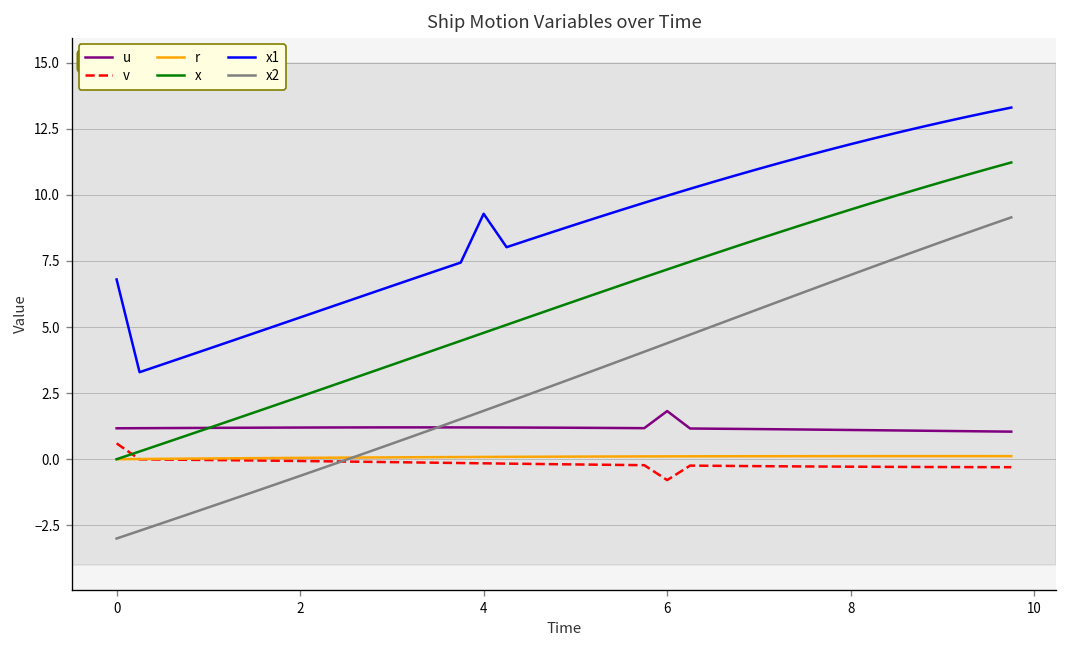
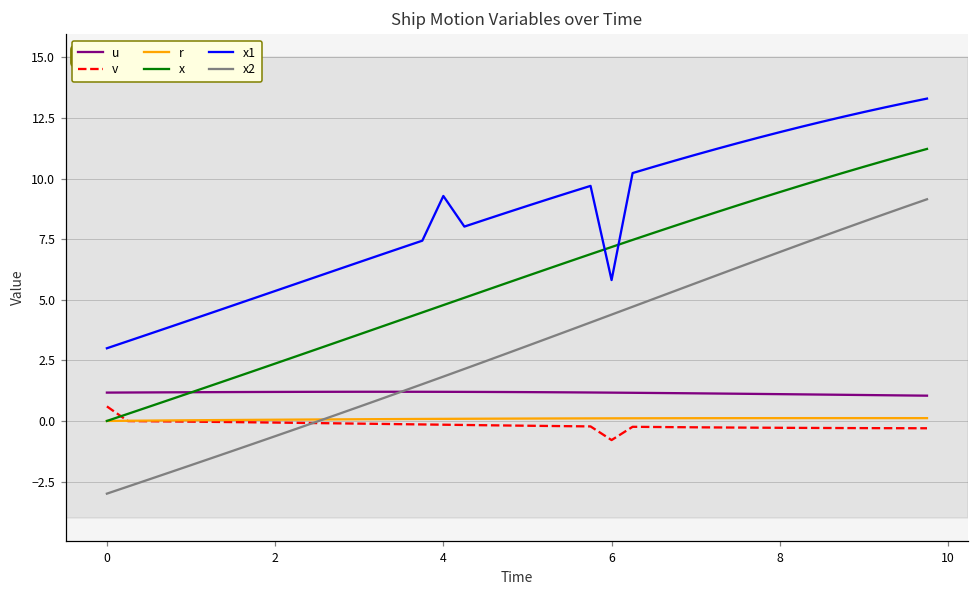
x1, 0: 6.8 -> 3.0
u, 6: 1.8 -> 1.2
x1, 6: 10.0 -> 5.8
